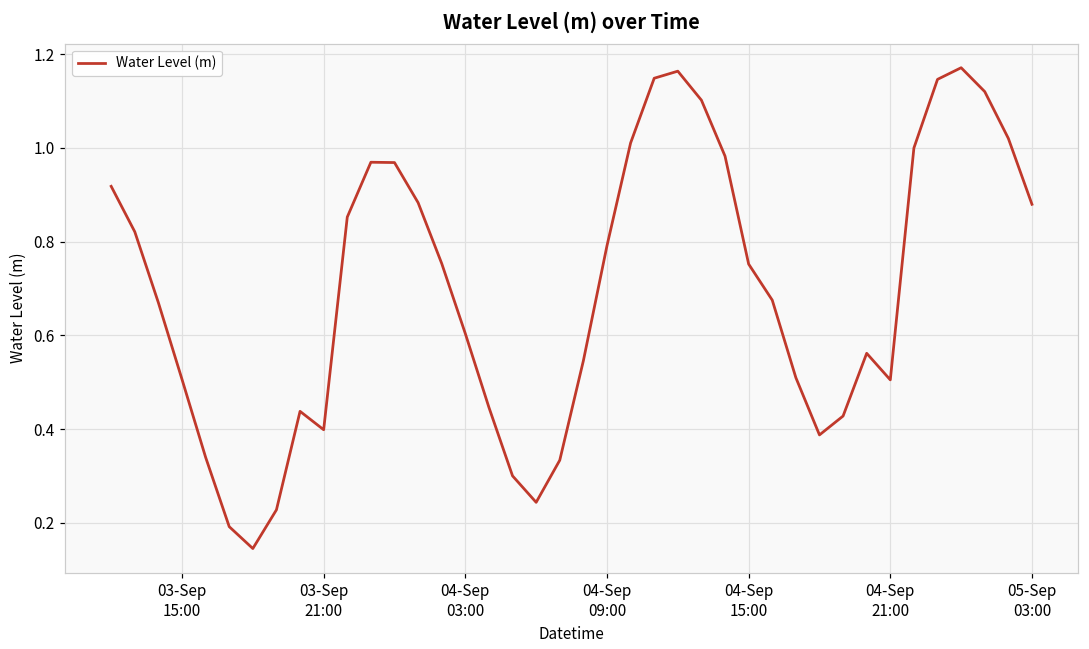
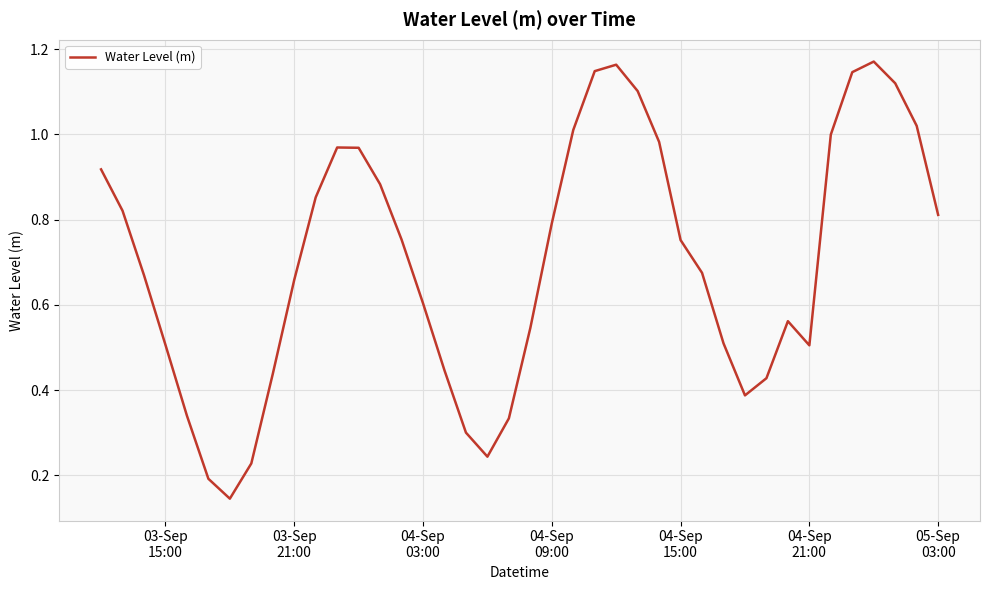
03-Sep 21:00: 0.40 -> 0.66
05-Sep 03:00: 0.88 -> 0.81
